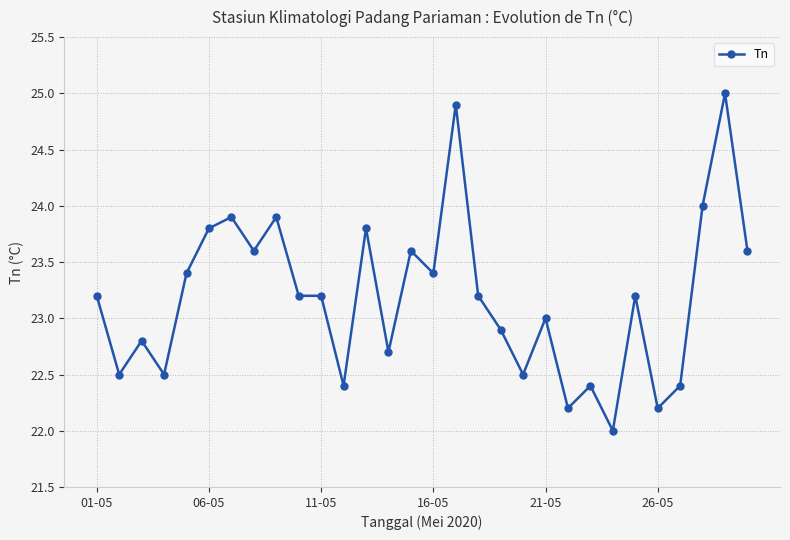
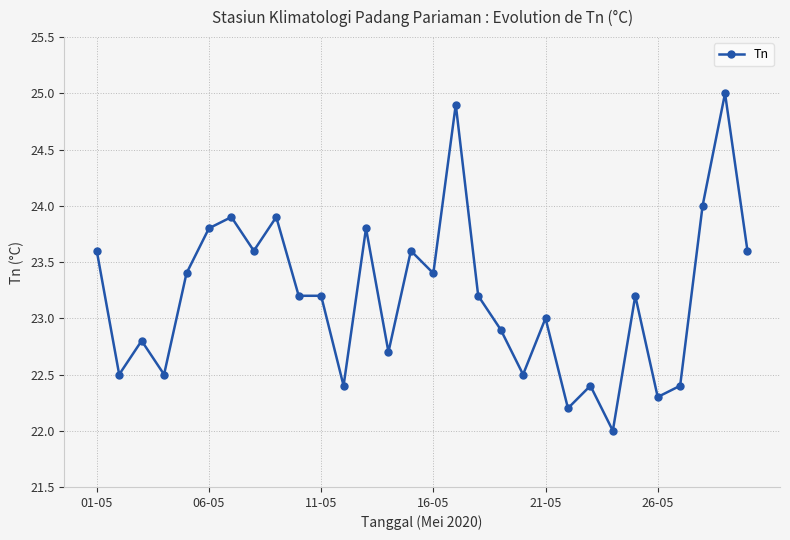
01-05: 23.2 -> 23.6
26-05: 22.2 -> 22.3
